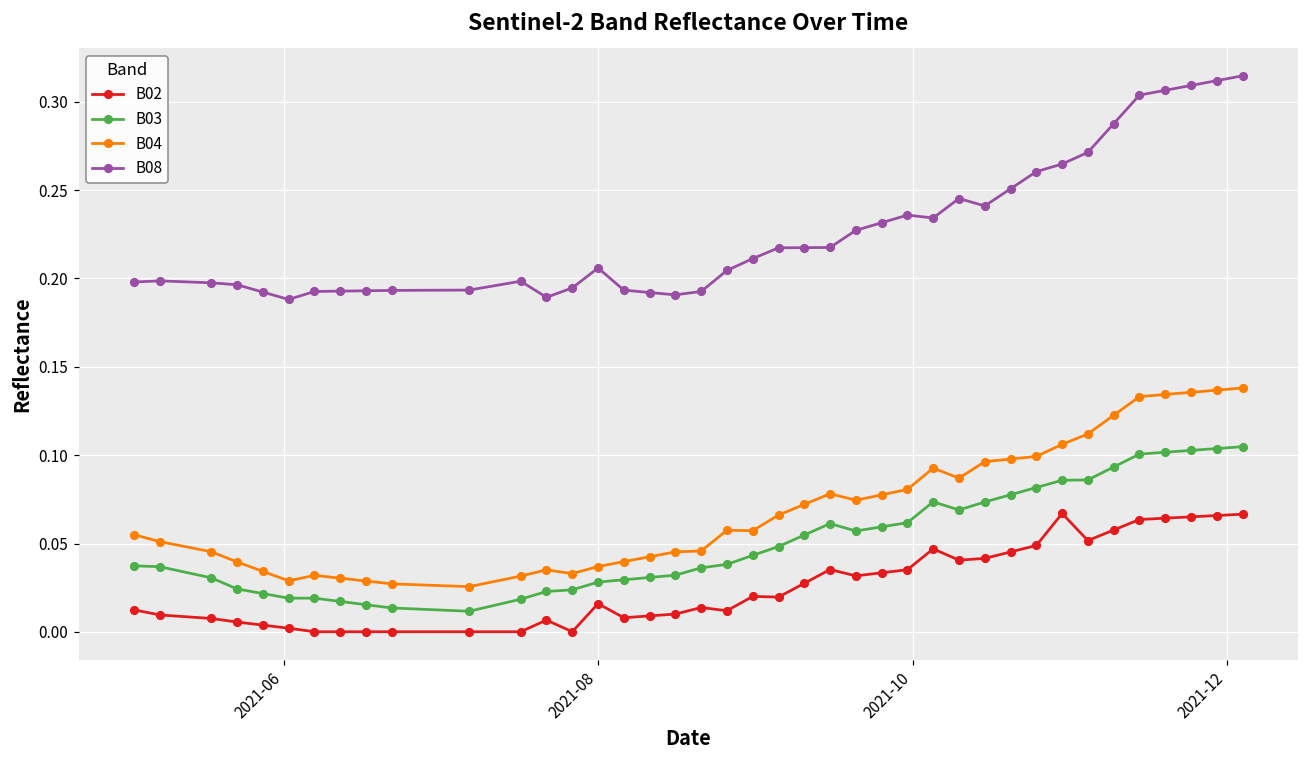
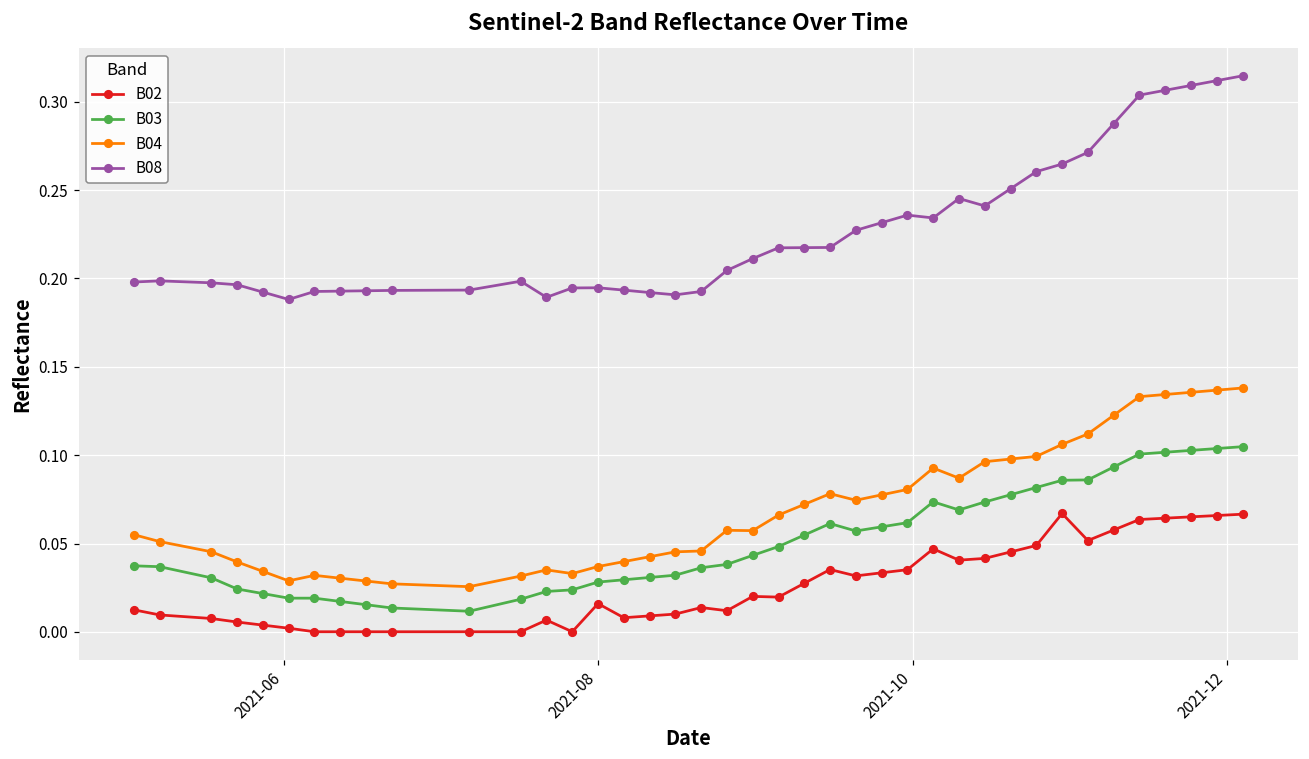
B08, 2021-08: 0.206 -> 0.195
